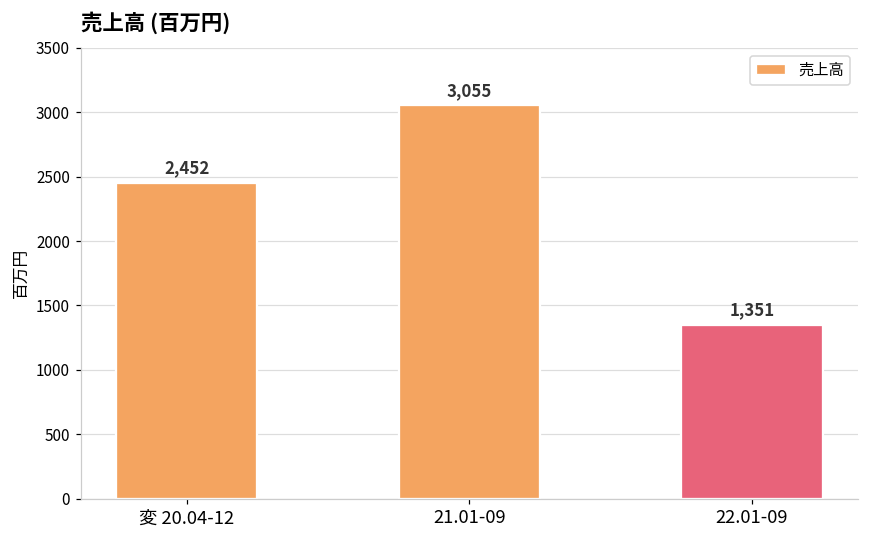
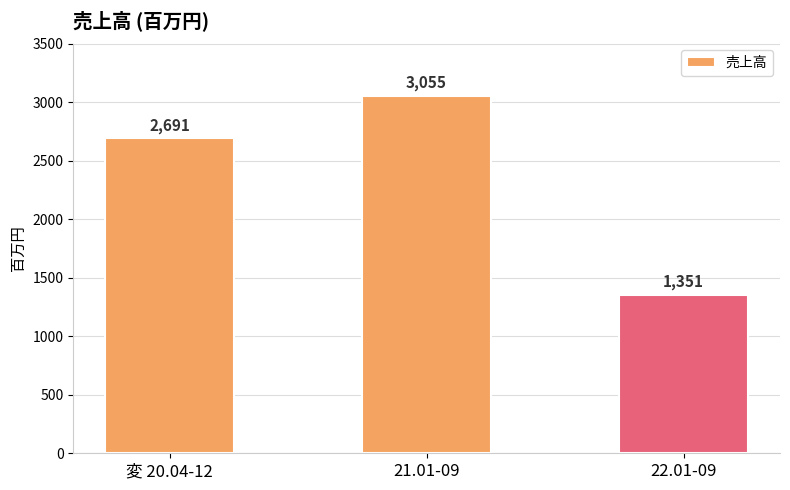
変 20.04-12: 2,452 -> 2,691
